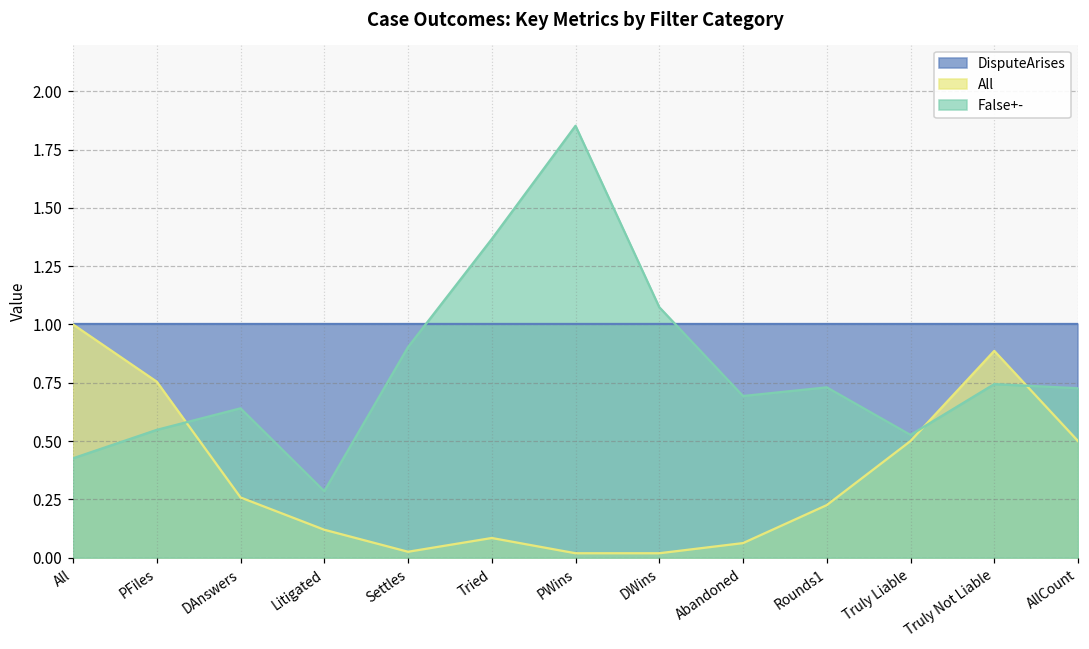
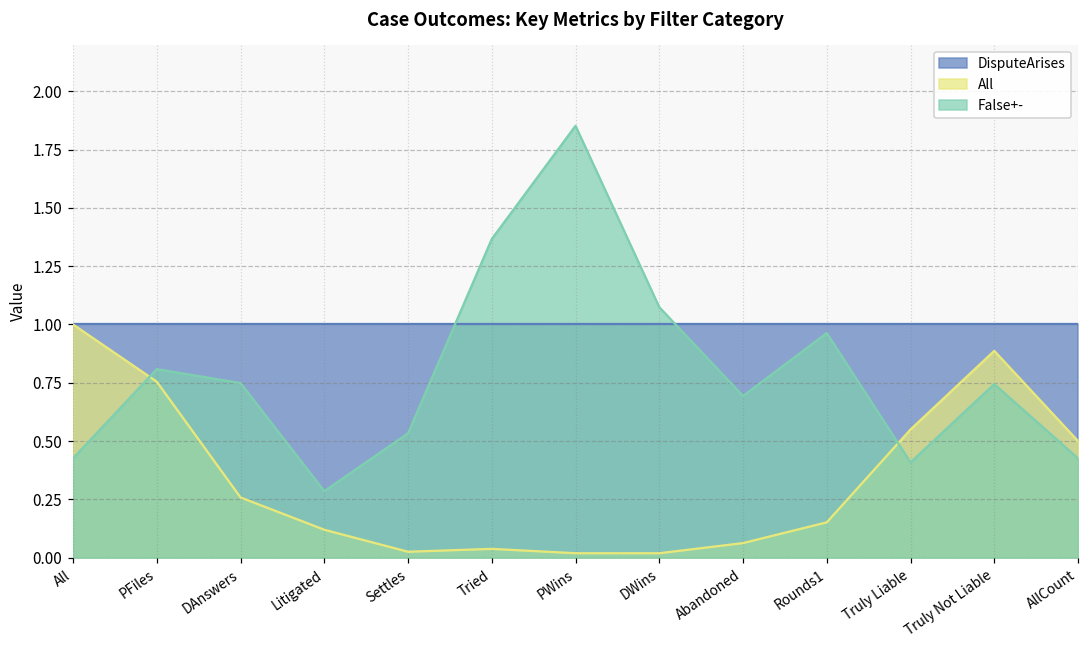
False+-, PFiles: 0.55 -> 0.81
False+-, DAnswers: 0.64 -> 0.75
False+-, Settles: 0.90 -> 0.53
All, Tried: 0.08 -> 0.04
All, Rounds1: 0.23 -> 0.15
False+-, Rounds1: 0.73 -> 0.96
All, Truly Liable: 0.50 -> 0.55
False+-, Truly Liable: 0.53 -> 0.41
False+-, AllCount: 0.73 -> 0.43
